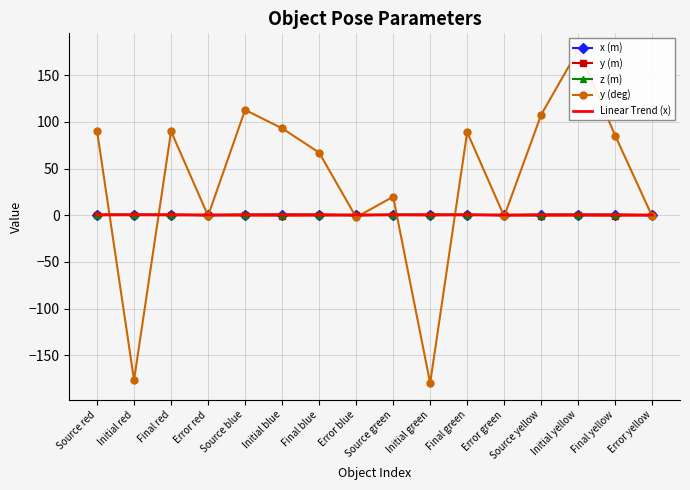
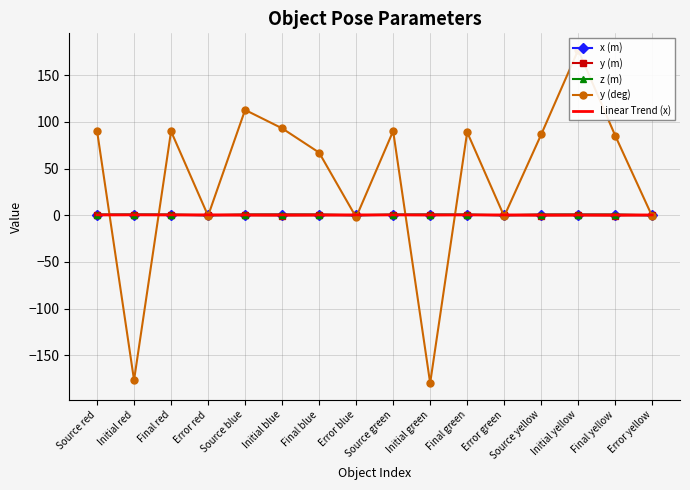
y (deg), Source green: 20 -> 90
y (deg), Source yellow: 110 -> 90
